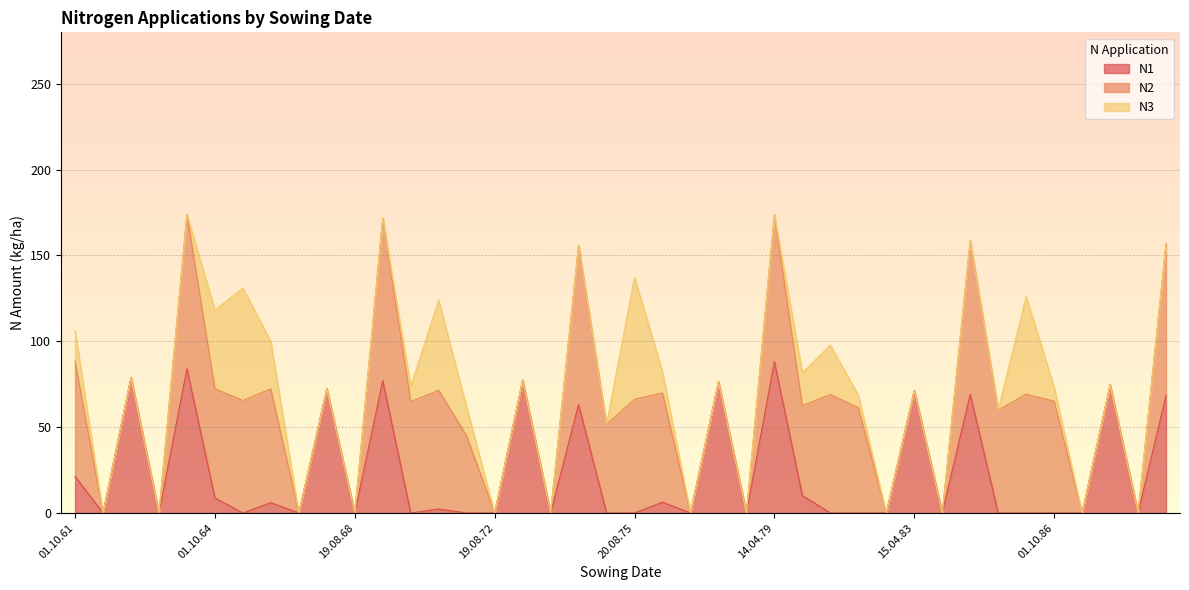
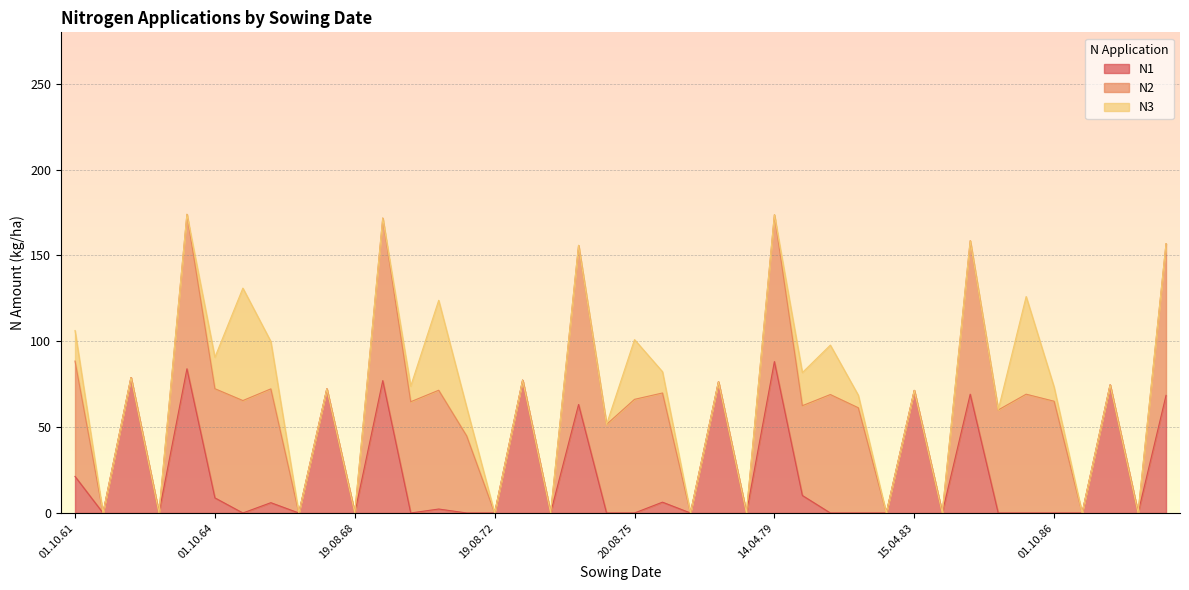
N3, 01.10.64: 46 -> 18
N3, 20.08.75: 71 -> 35
